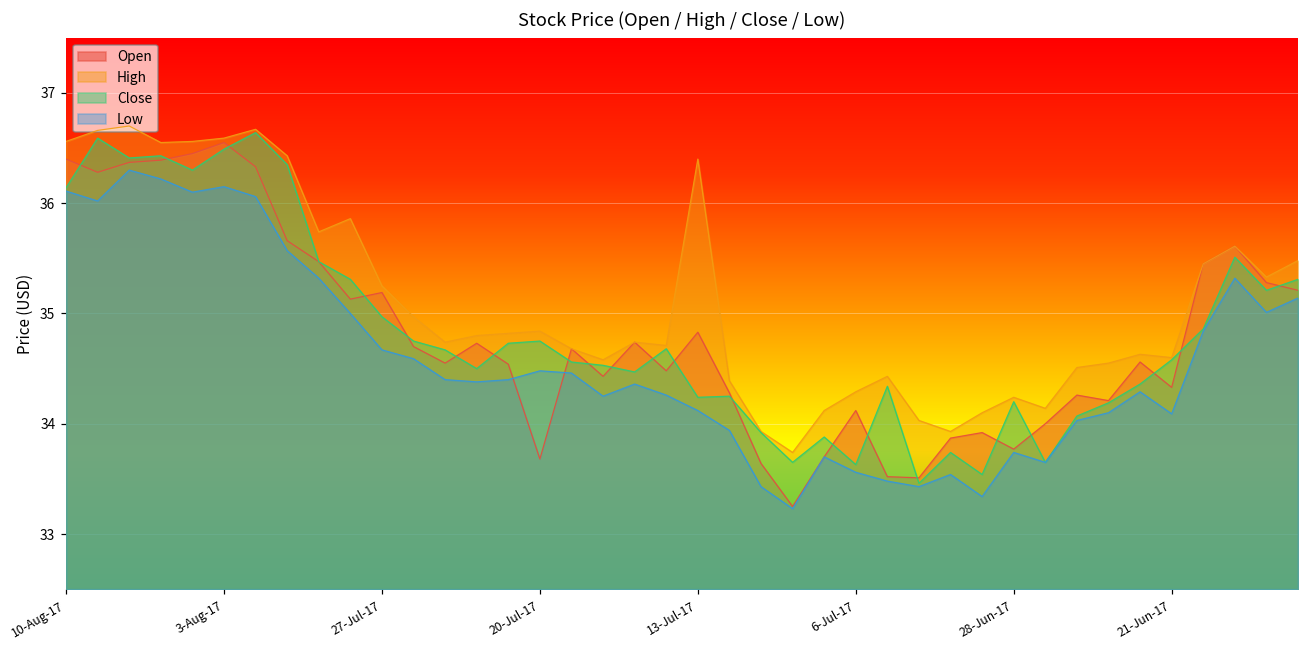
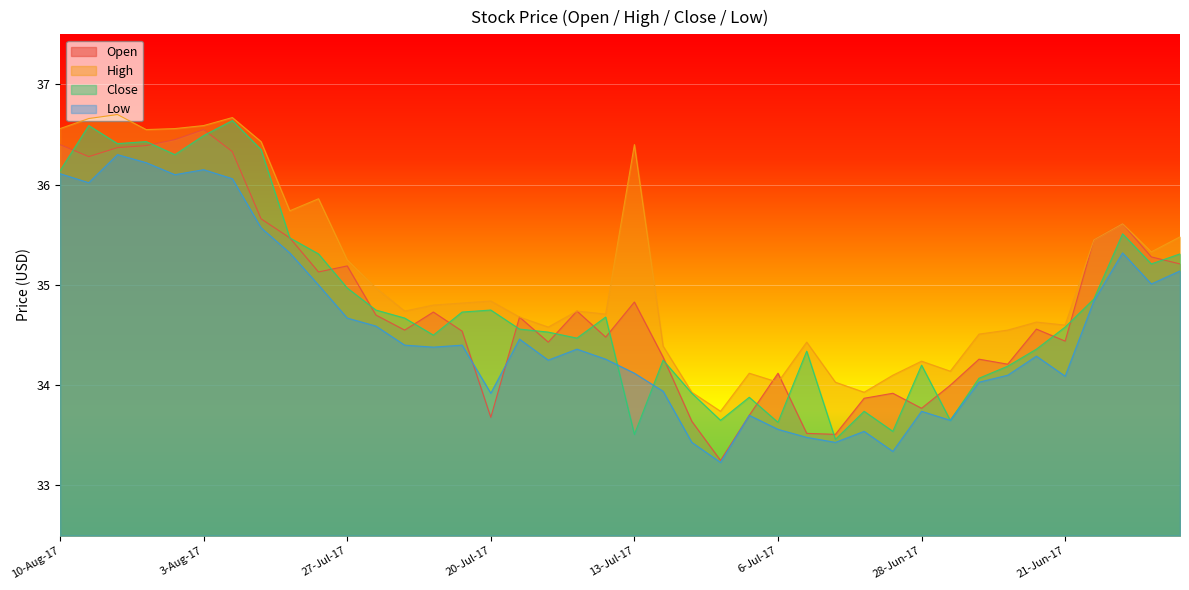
Low, 20-Jul-17: 34.48 -> 33.92
Close, 13-Jul-17: 34.24 -> 33.51
High, 6-Jul-17: 34.29 -> 34.03
Open, 21-Jun-17: 34.33 -> 34.44
